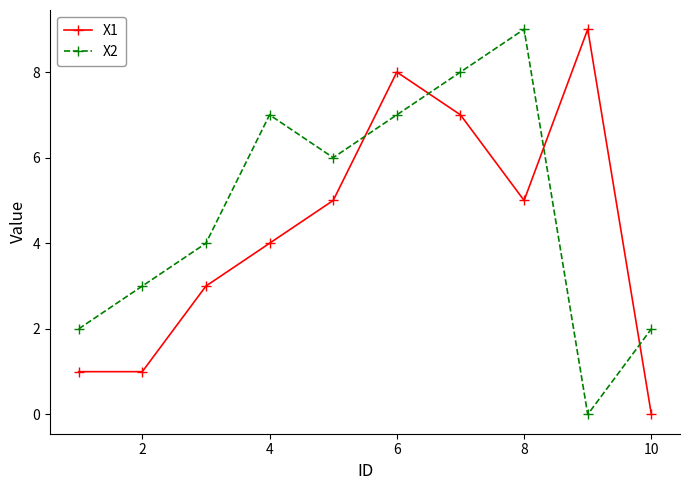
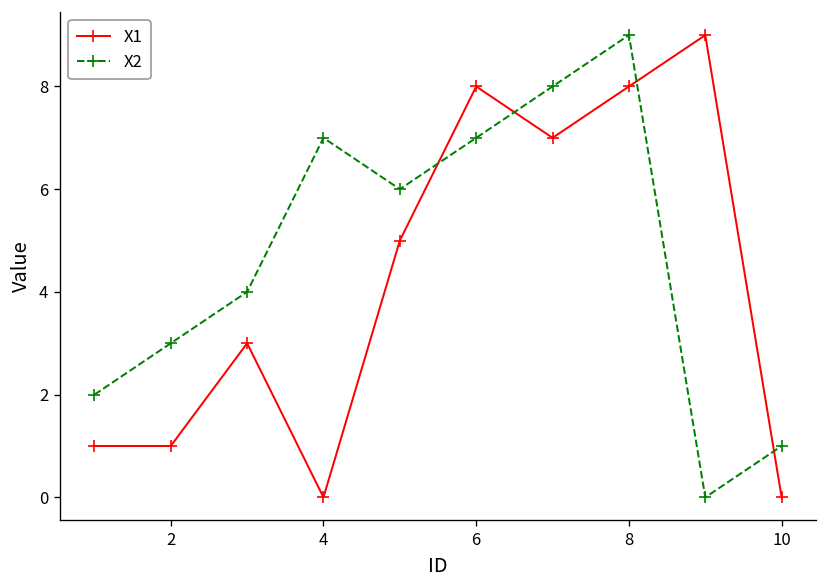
X1, 4: 4 -> 0
X1, 8: 5 -> 8
X2, 10: 2 -> 1
